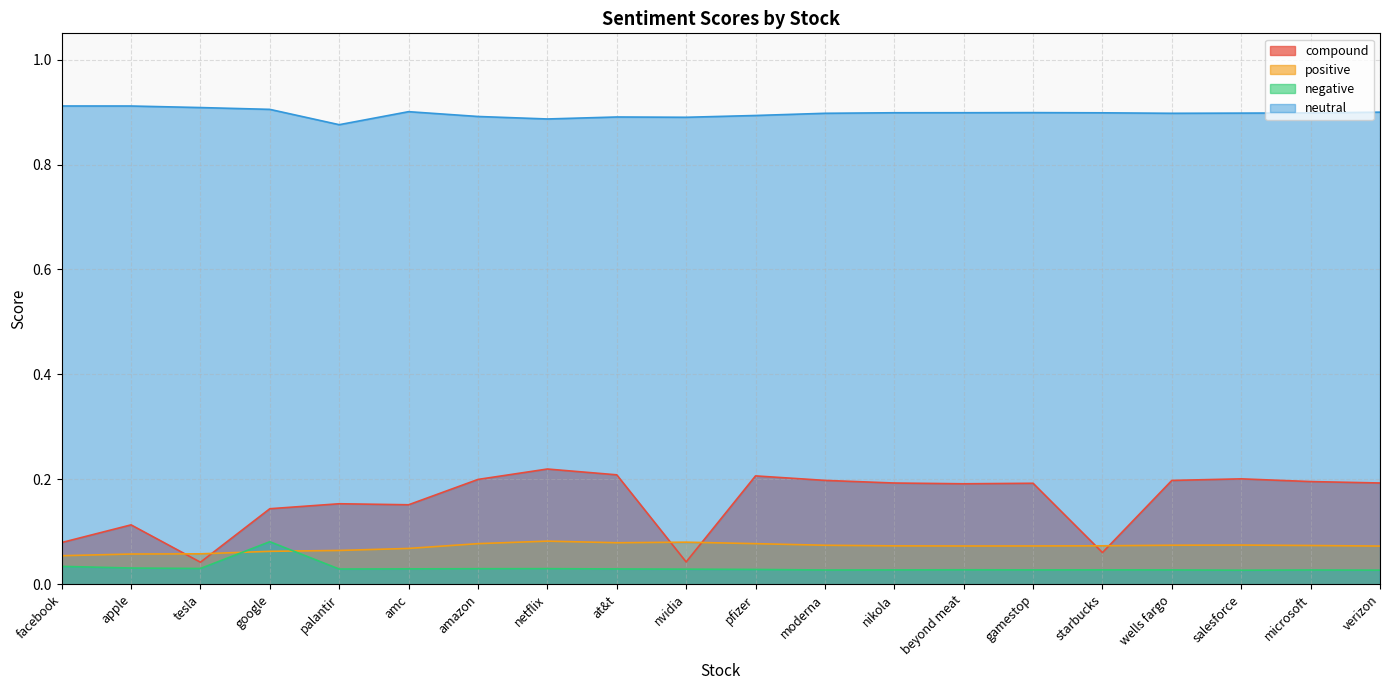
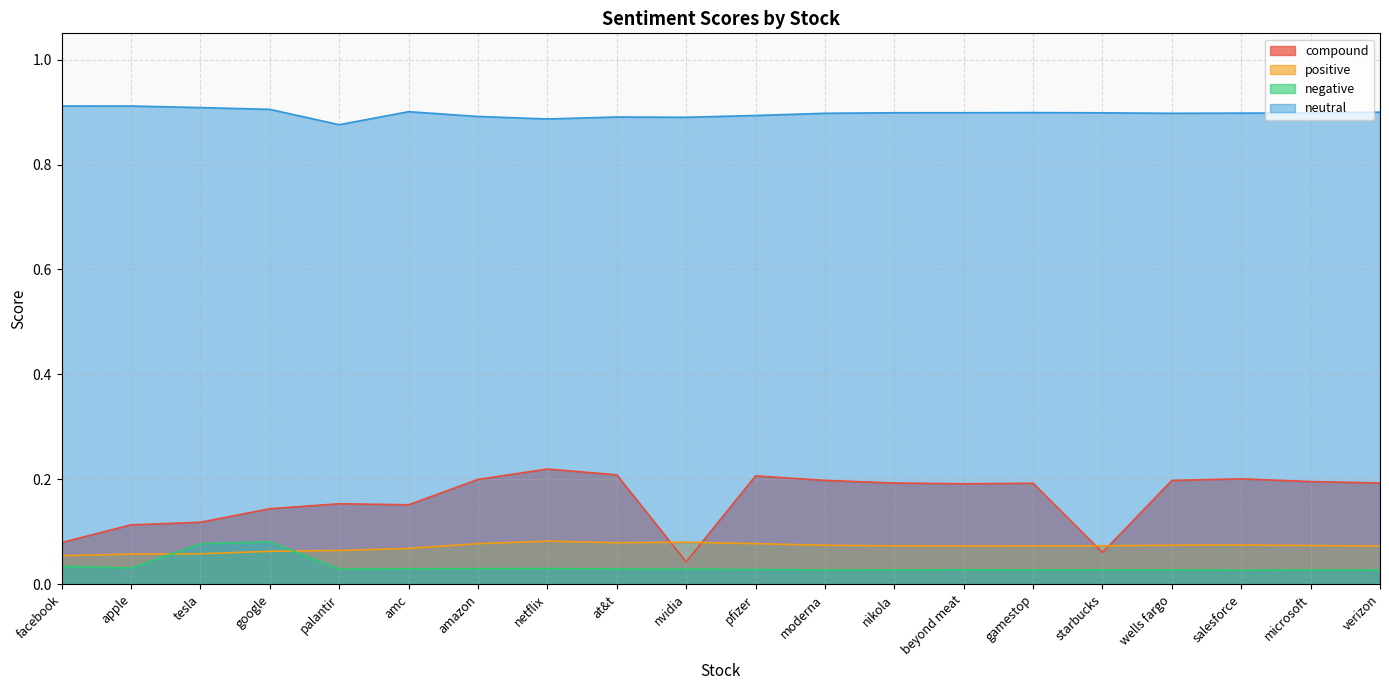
compound, tesla: 0.04 -> 0.12
negative, tesla: 0.03 -> 0.08
